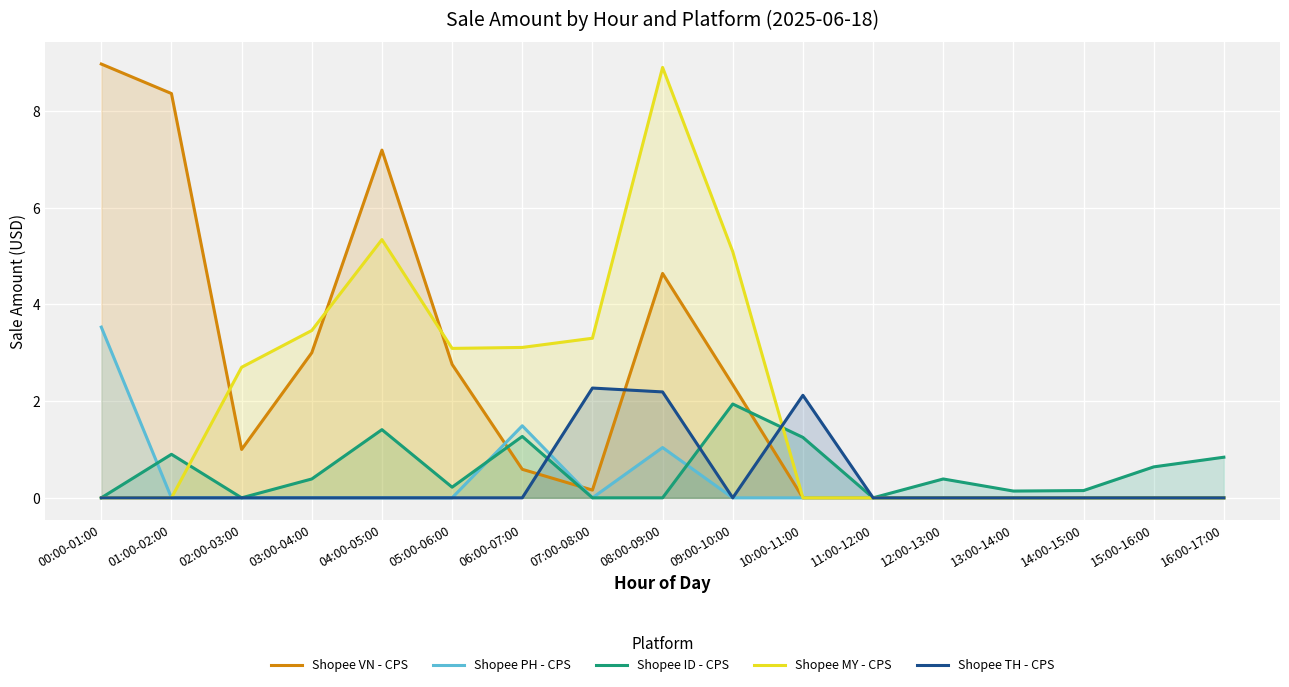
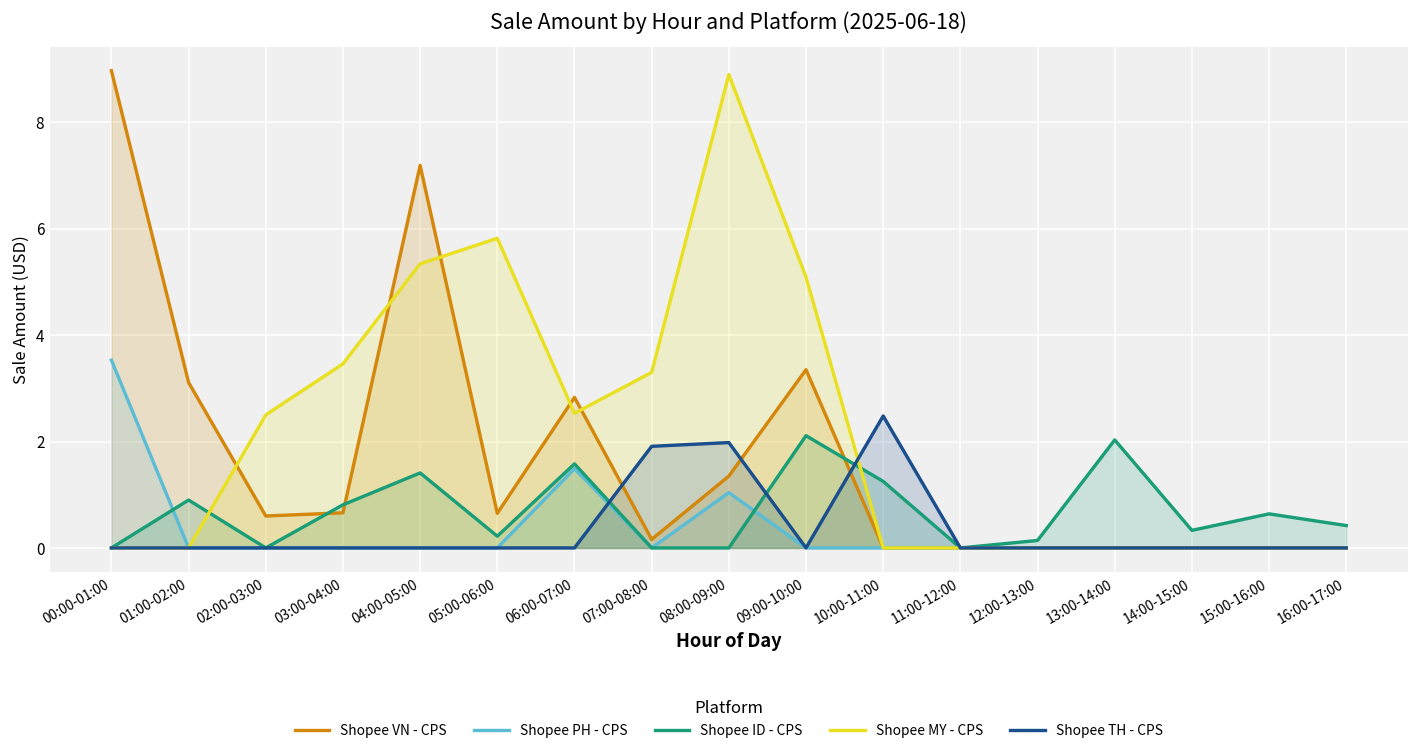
Shopee VN - CPS, 01:00-02:00: 8.4 -> 3.1
Shopee VN - CPS, 02:00-03:00: 1.0 -> 0.6
Shopee MY - CPS, 02:00-03:00: 2.7 -> 2.5
Shopee VN - CPS, 03:00-04:00: 3.0 -> 0.7
Shopee ID - CPS, 03:00-04:00: 0.4 -> 0.8
Shopee VN - CPS, 05:00-06:00: 2.8 -> 0.7
Shopee MY - CPS, 05:00-06:00: 3.1 -> 5.8
Shopee VN - CPS, 06:00-07:00: 0.6 -> 2.8
Shopee ID - CPS, 06:00-07:00: 1.3 -> 1.6
Shopee MY - CPS, 06:00-07:00: 3.1 -> 2.5
Shopee TH - CPS, 07:00-08:00: 2.3 -> 1.9
Shopee VN - CPS, 08:00-09:00: 4.6 -> 1.4
Shopee TH - CPS, 08:00-09:00: 2.2 -> 2.0
Shopee VN - CPS, 09:00-10:00: 2.3 -> 3.4
Shopee ID - CPS, 09:00-10:00: 1.9 -> 2.1
Shopee TH - CPS, 10:00-11:00: 2.1 -> 2.5
Shopee ID - CPS, 12:00-13:00: 0.4 -> 0.1
Shopee ID - CPS, 13:00-14:00: 0.1 -> 2.0
Shopee ID - CPS, 14:00-15:00: 0.2 -> 0.3
Shopee ID - CPS, 16:00-17:00: 0.8 -> 0.4
